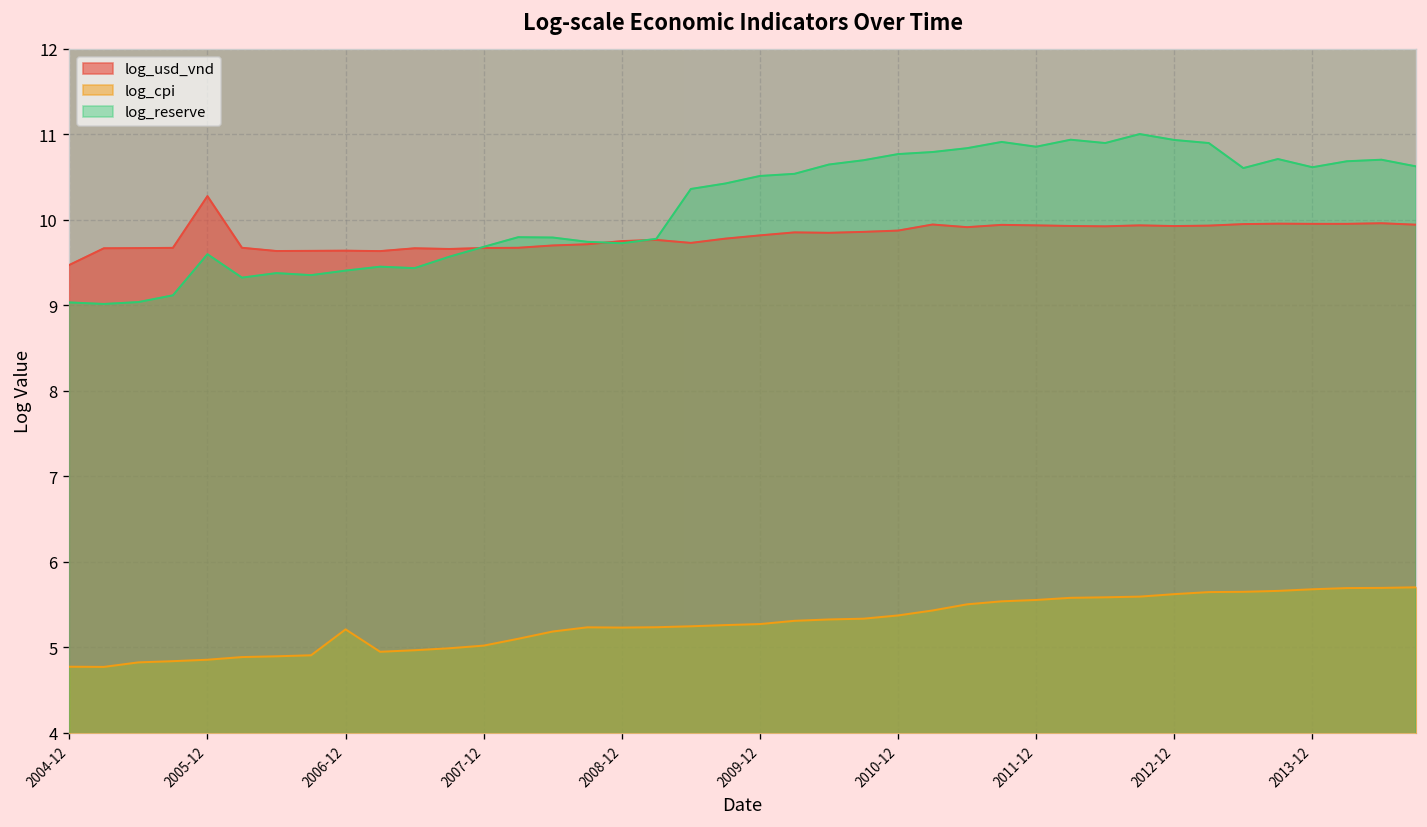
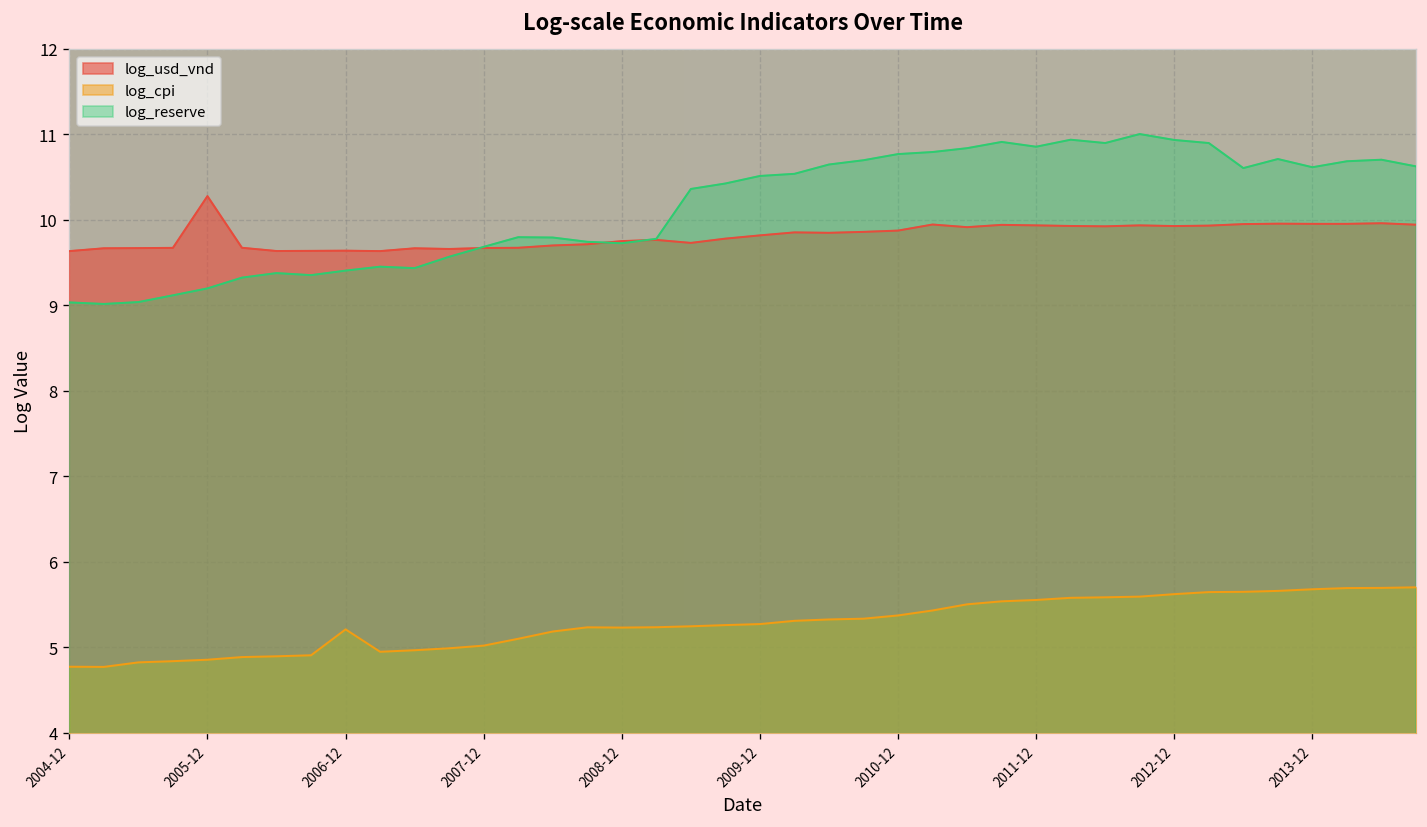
log_usd_vnd, 2004-12: 9.5 -> 9.6
log_reserve, 2005-12: 9.6 -> 9.2
